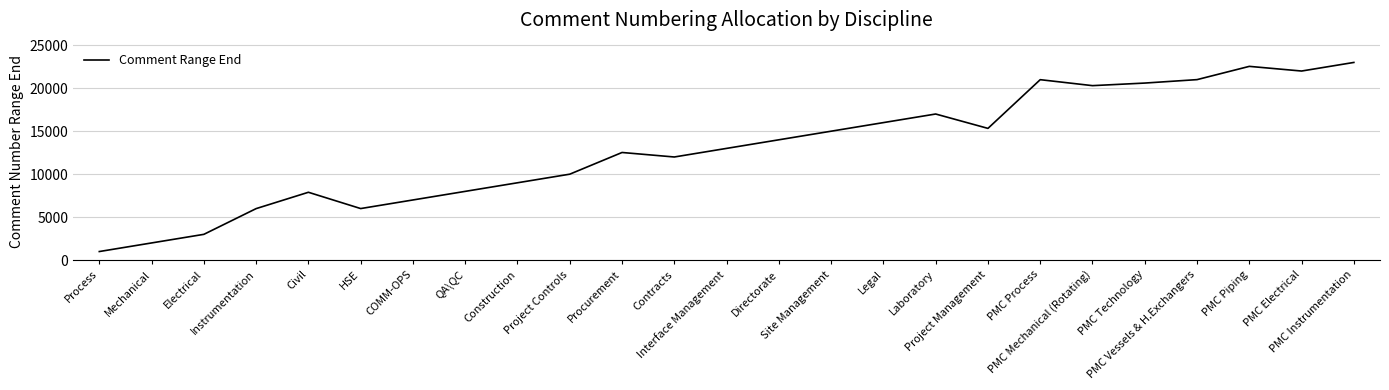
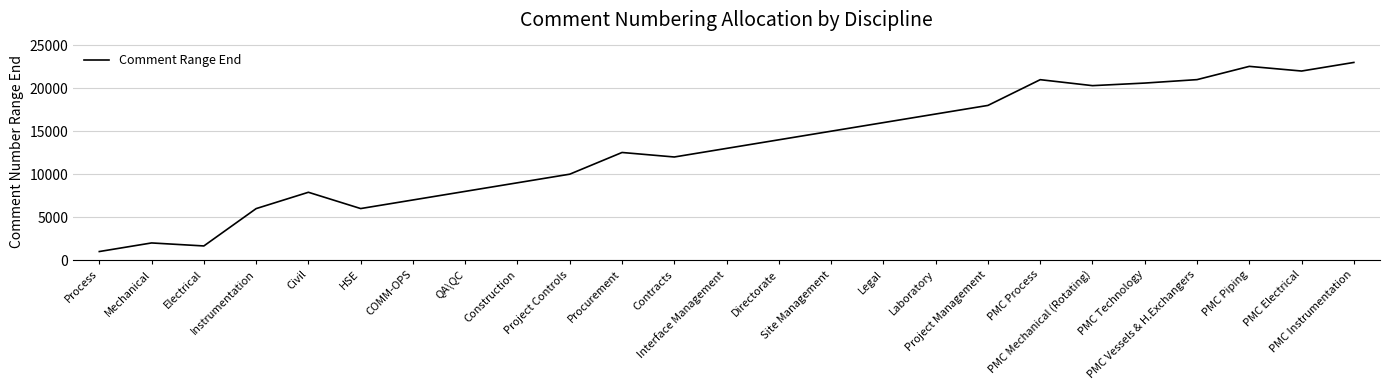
Electrical: 3000 -> 2000
Project Management: 15000 -> 18000
